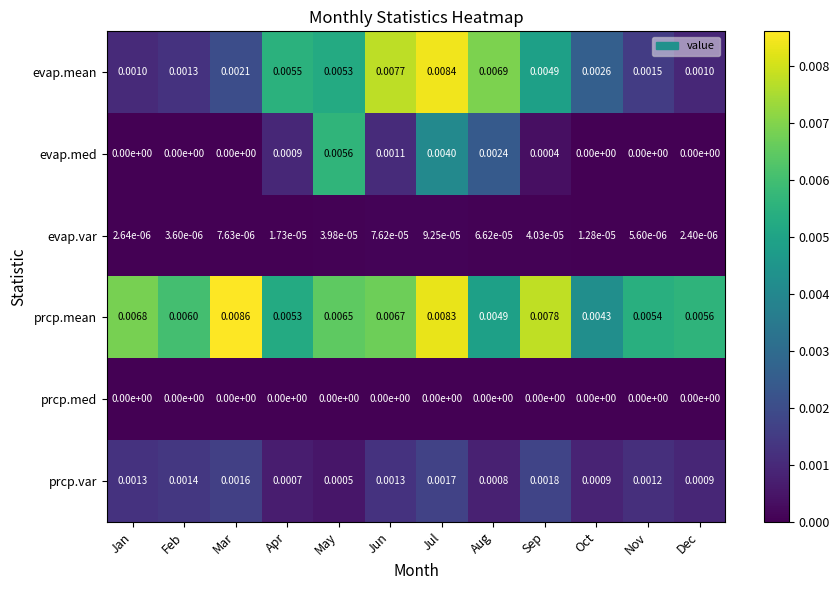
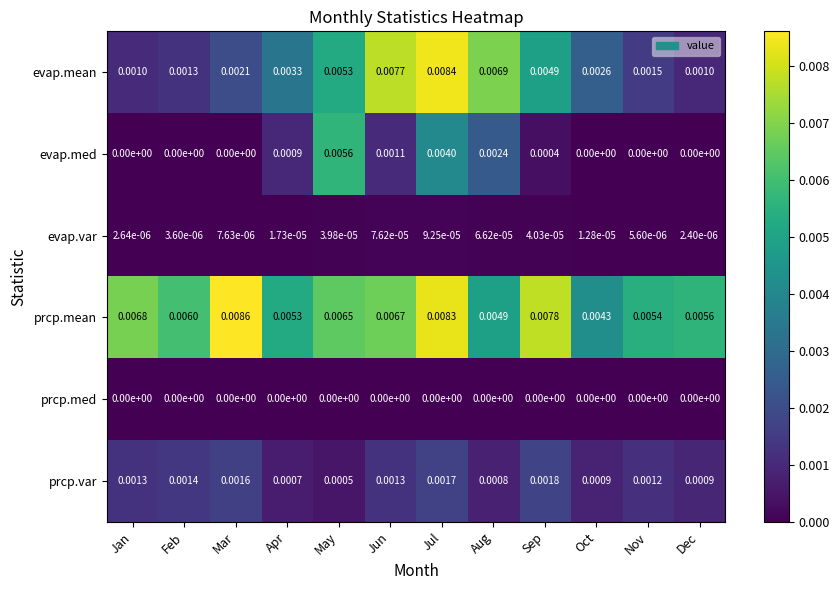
evap.mean, Apr: 0.0055 -> 0.0033
